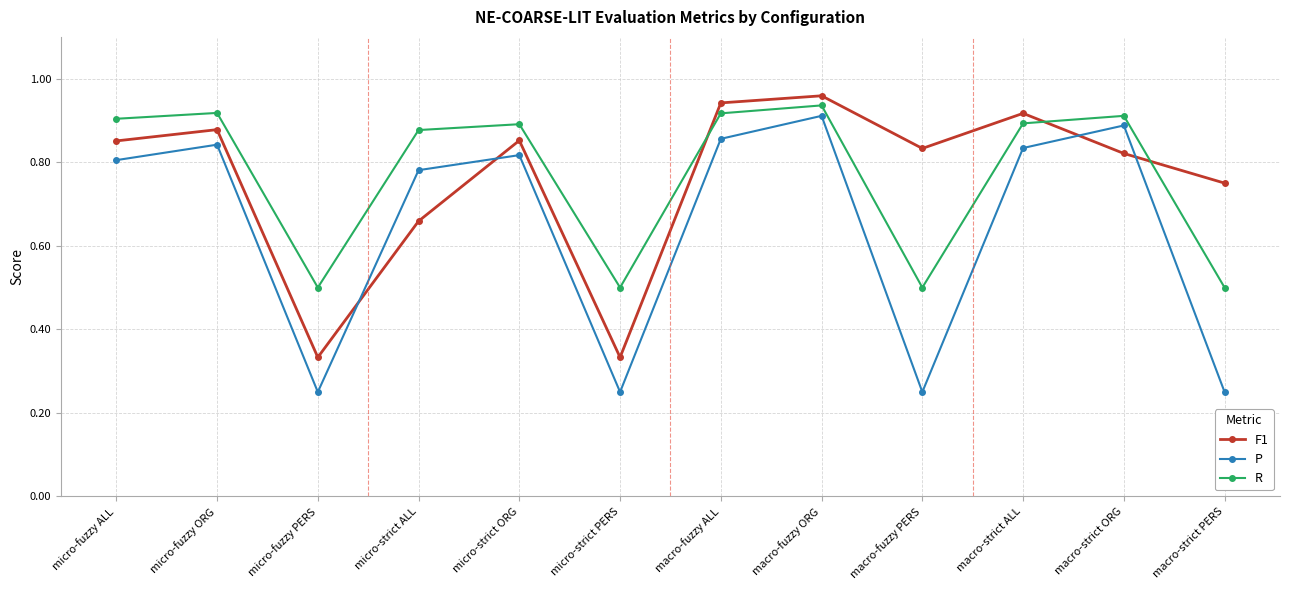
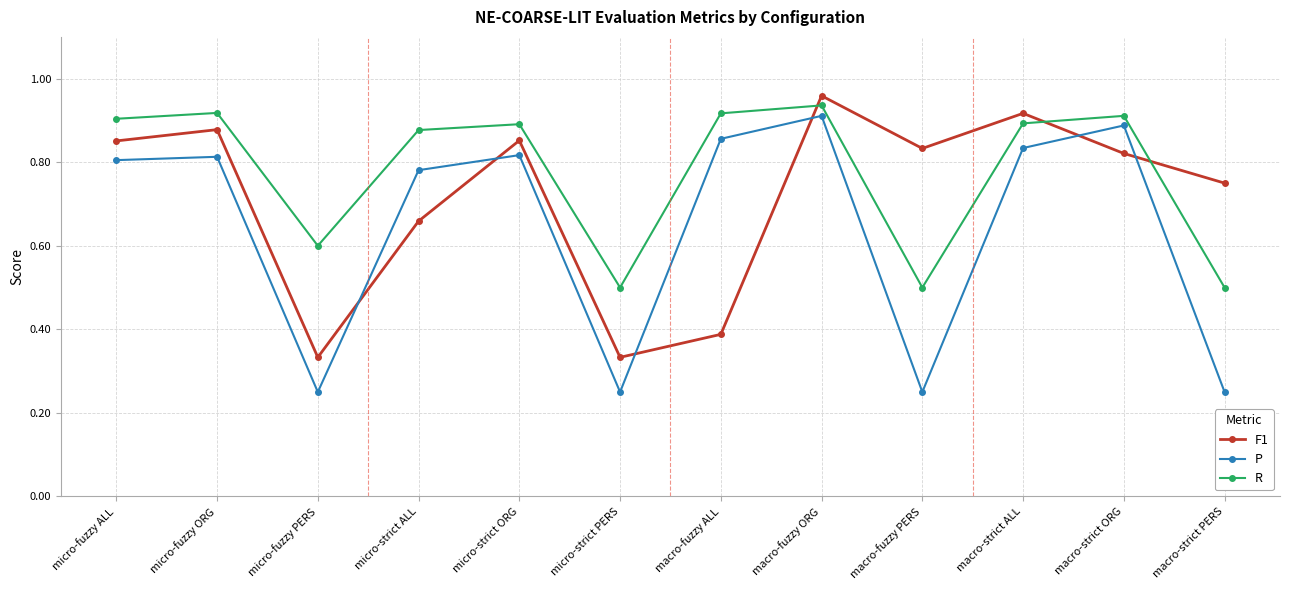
P, micro-fuzzy ORG: 0.84 -> 0.81
R, micro-fuzzy PERS: 0.5 -> 0.6
F1, macro-fuzzy ALL: 0.94 -> 0.39
